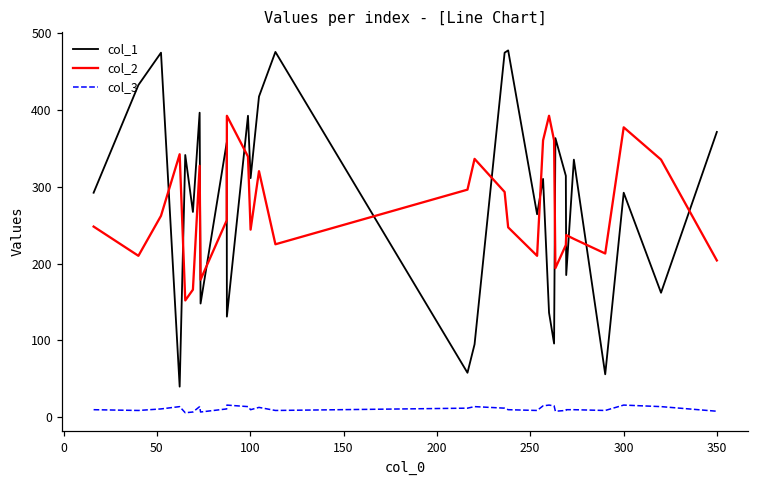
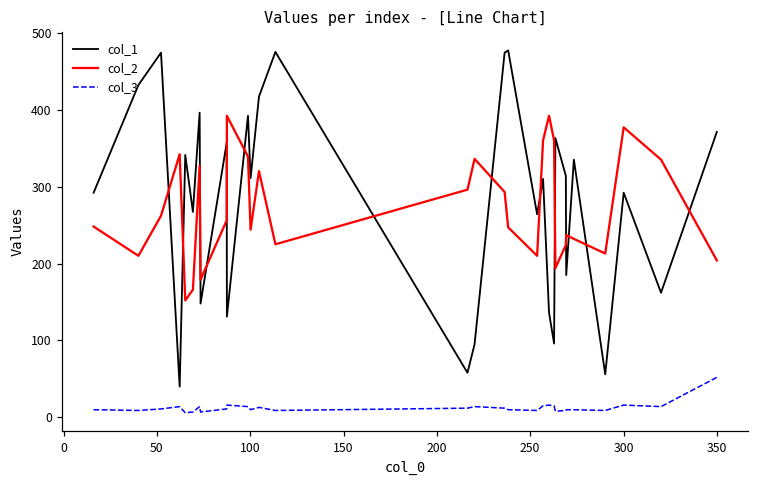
col_3, 350: 10 -> 50
